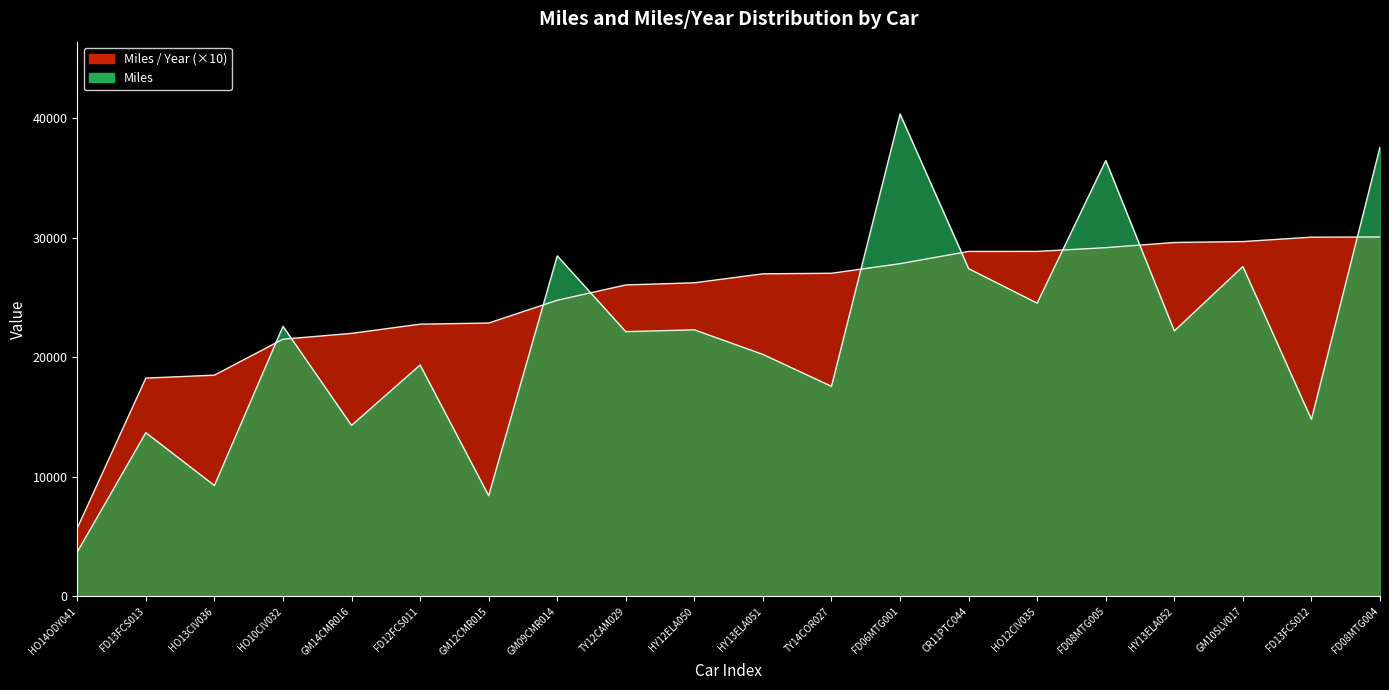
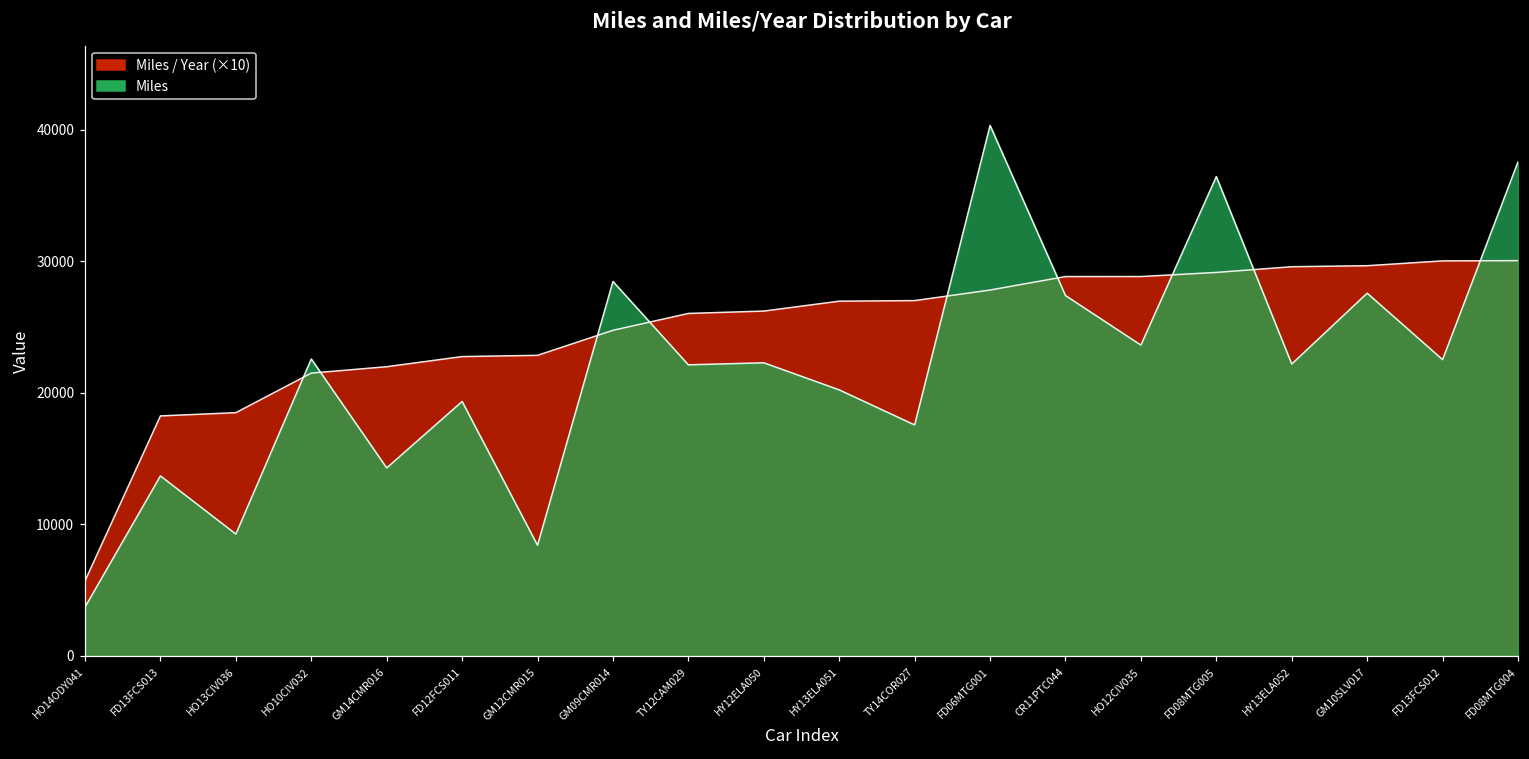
Miles, HO12CIV035: 24500 -> 23600
Miles, FD13FCS012: 14800 -> 22500
